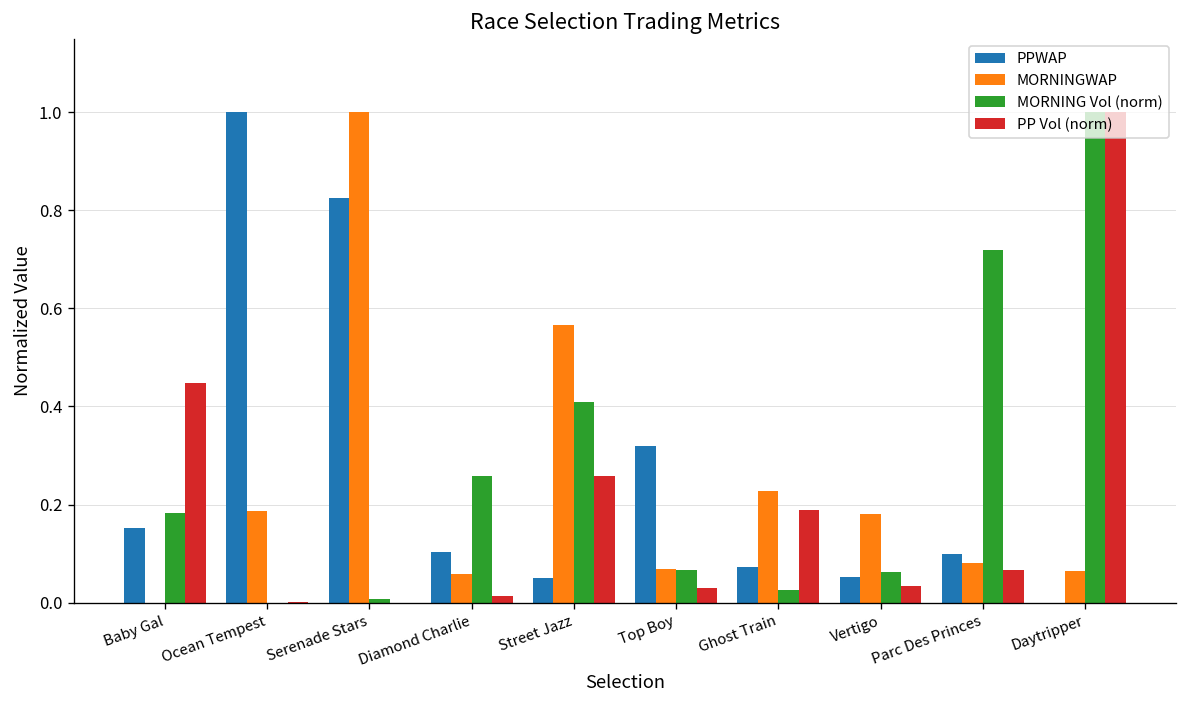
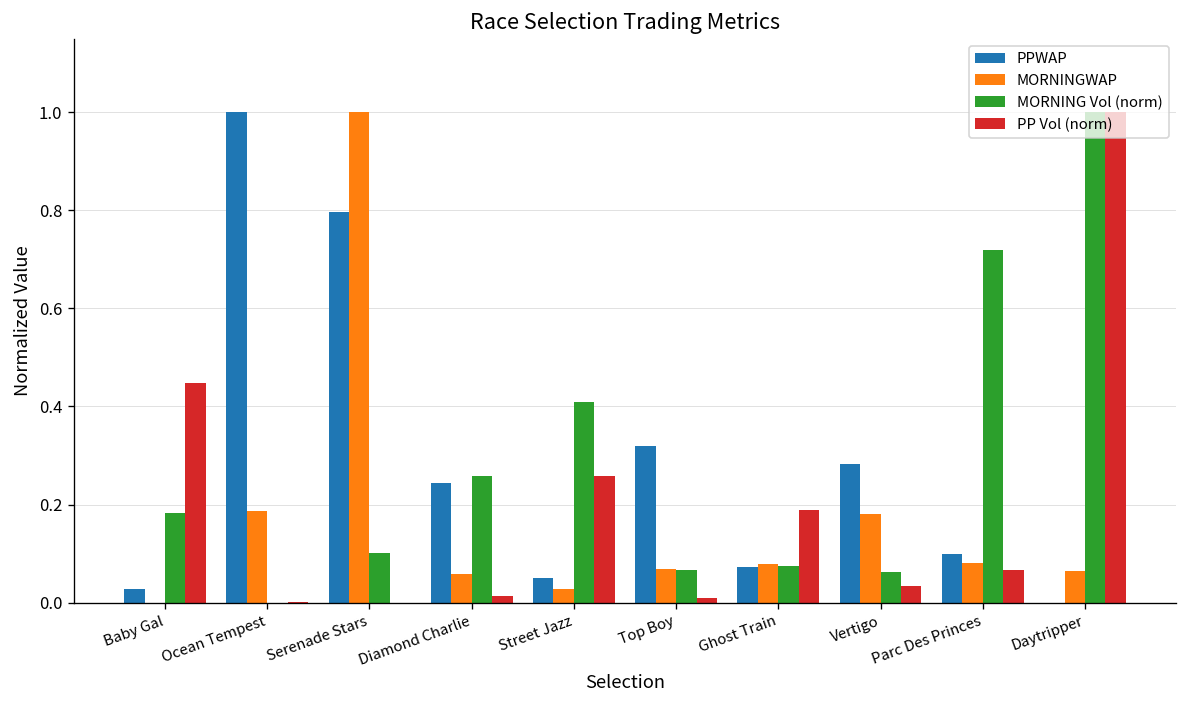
PPWAP, Baby Gal: 0.15 -> 0.03
PPWAP, Serenade Stars: 0.82 -> 0.80
MORNING Vol (norm), Serenade Stars: 0.01 -> 0.10
PPWAP, Diamond Charlie: 0.10 -> 0.24
MORNINGWAP, Street Jazz: 0.57 -> 0.03
PP Vol (norm), Top Boy: 0.03 -> 0.01
MORNINGWAP, Ghost Train: 0.23 -> 0.08
MORNING Vol (norm), Ghost Train: 0.03 -> 0.07
PPWAP, Vertigo: 0.05 -> 0.28
